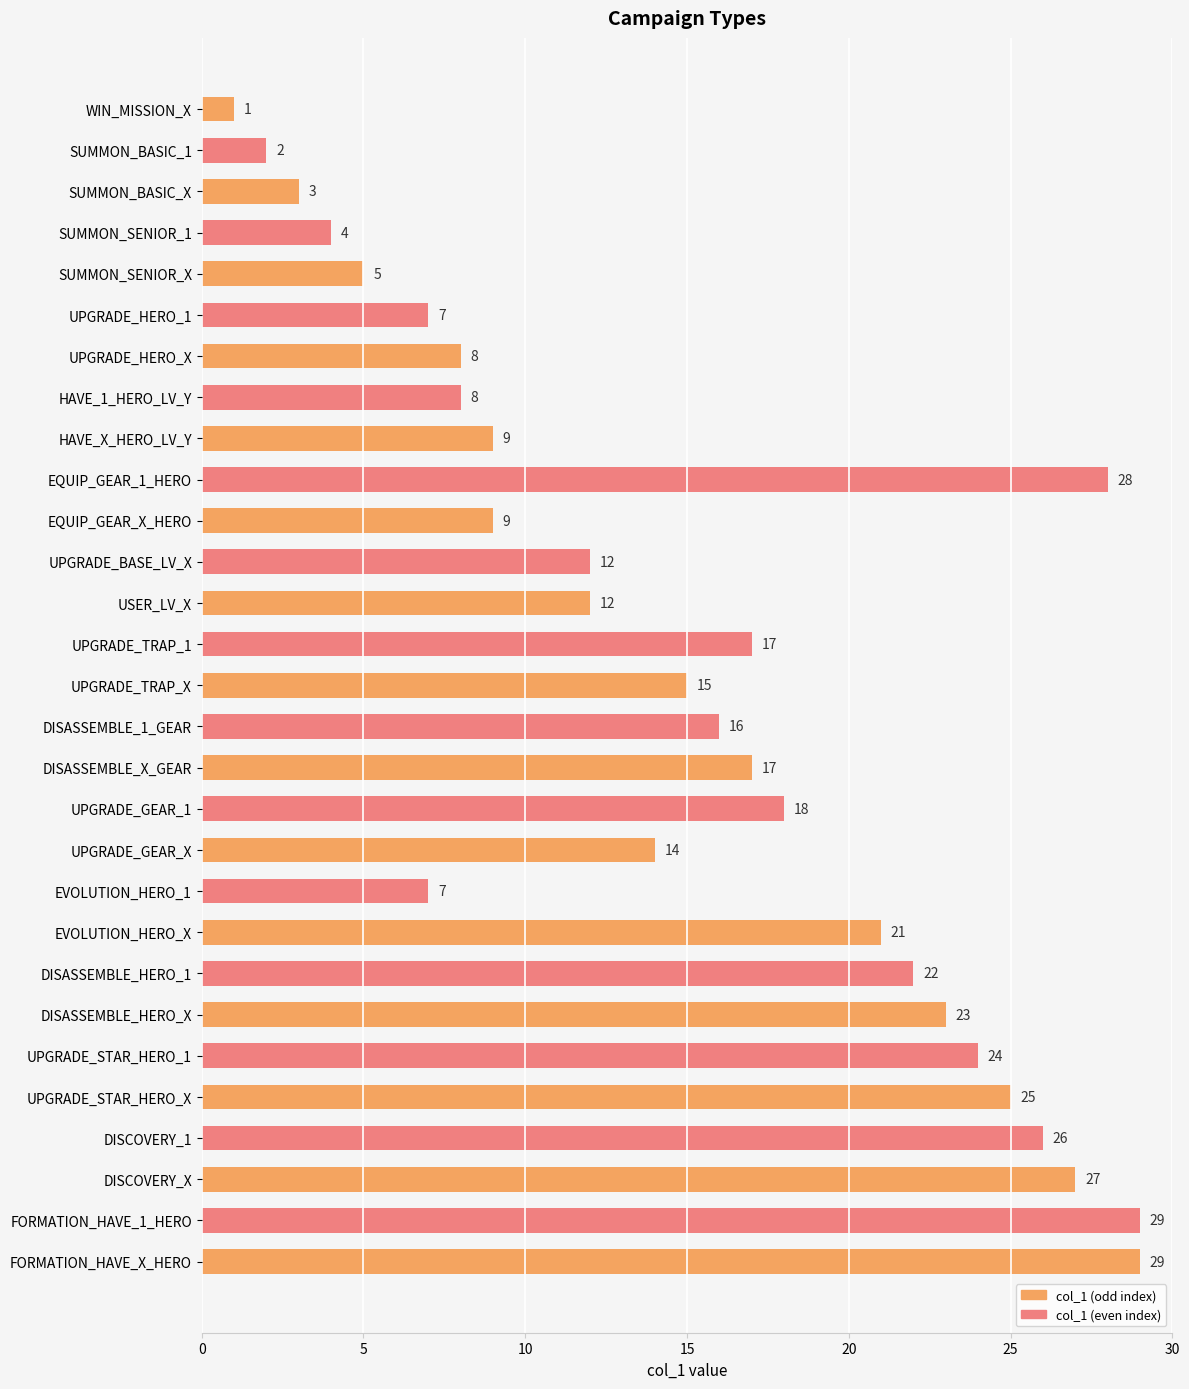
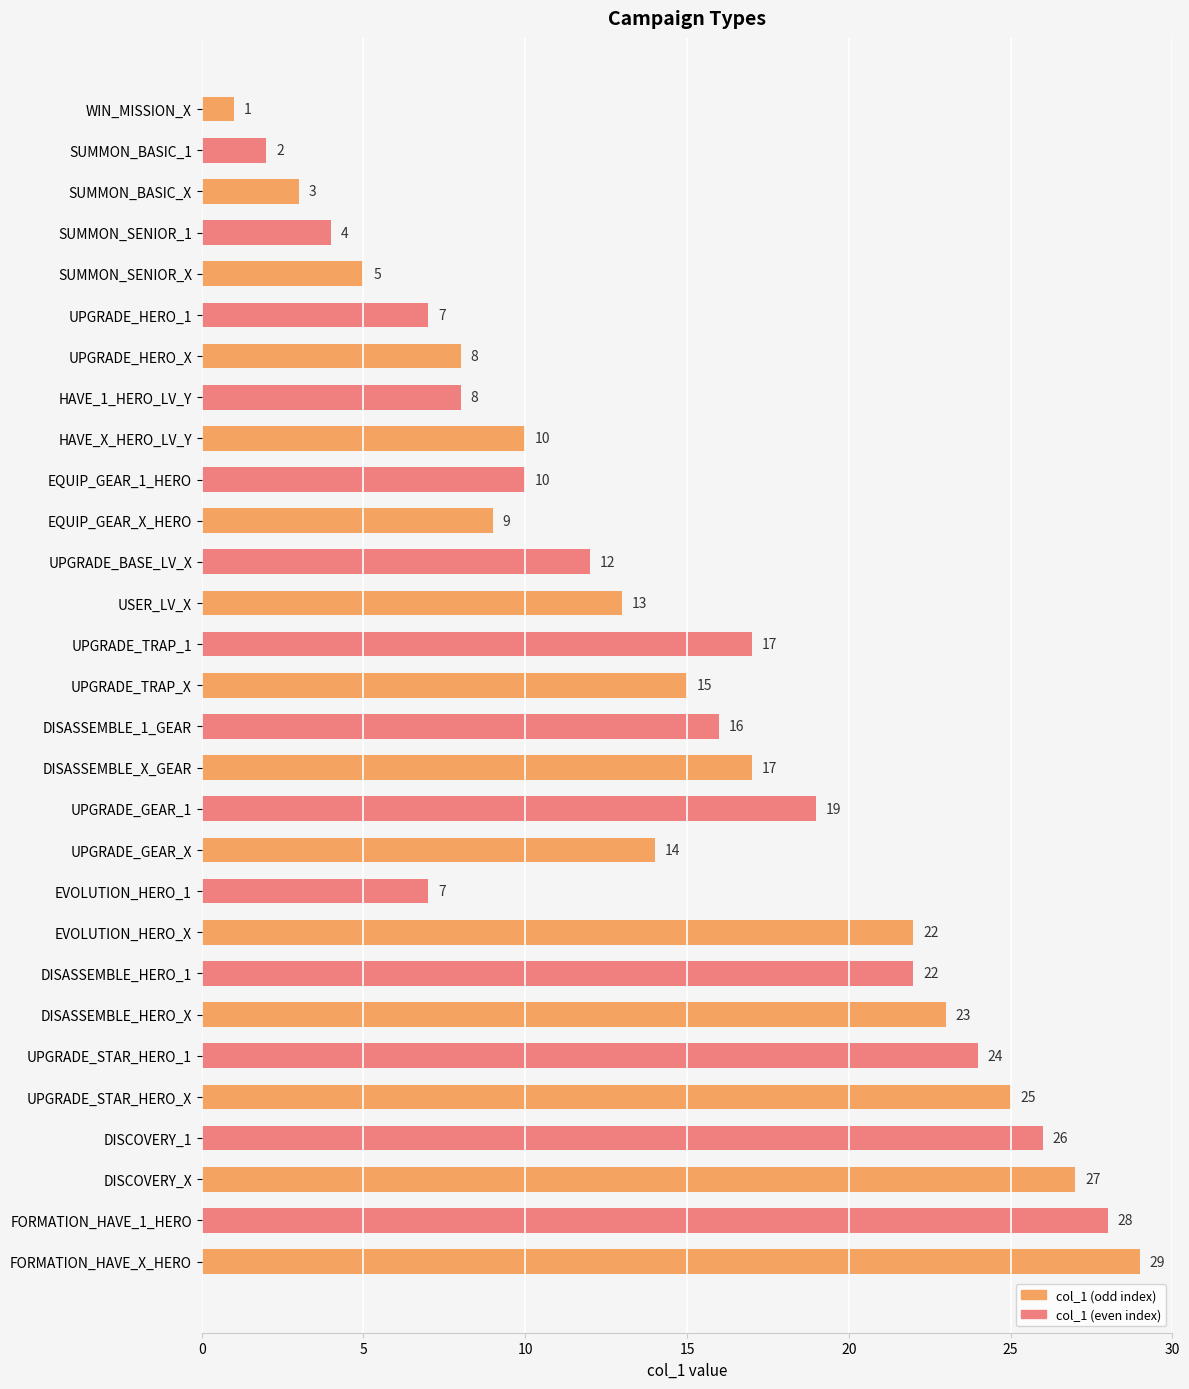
HAVE_X_HERO_LV_Y: 9 -> 10
EQUIP_GEAR_1_HERO: 28 -> 10
USER_LV_X: 12 -> 13
UPGRADE_GEAR_1: 18 -> 19
EVOLUTION_HERO_X: 21 -> 22
FORMATION_HAVE_1_HERO: 29 -> 28
